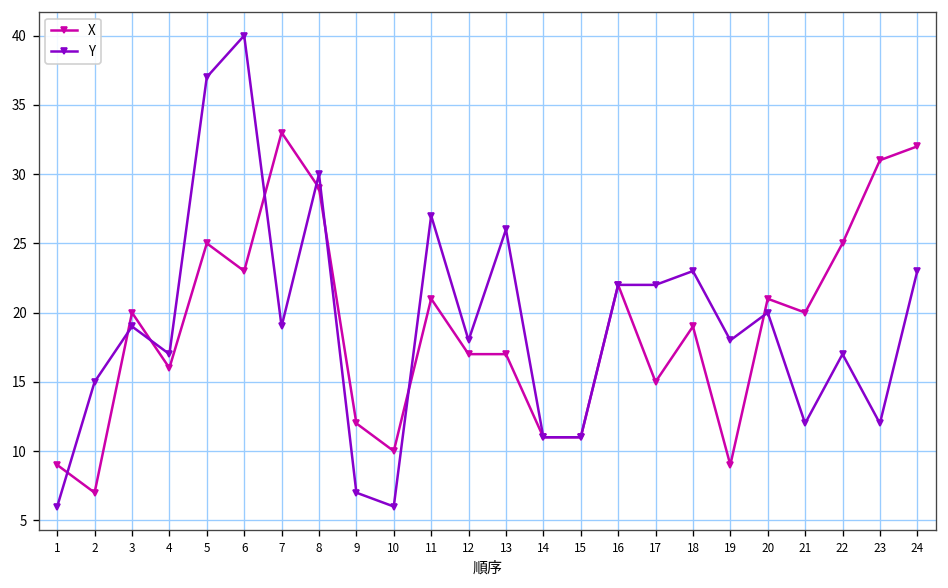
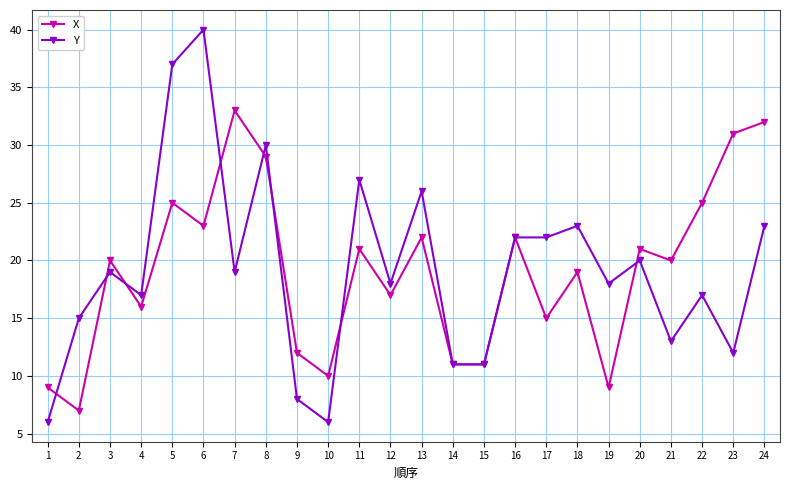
Y, 9: 7 -> 8
X, 13: 17 -> 22
Y, 21: 12 -> 13
